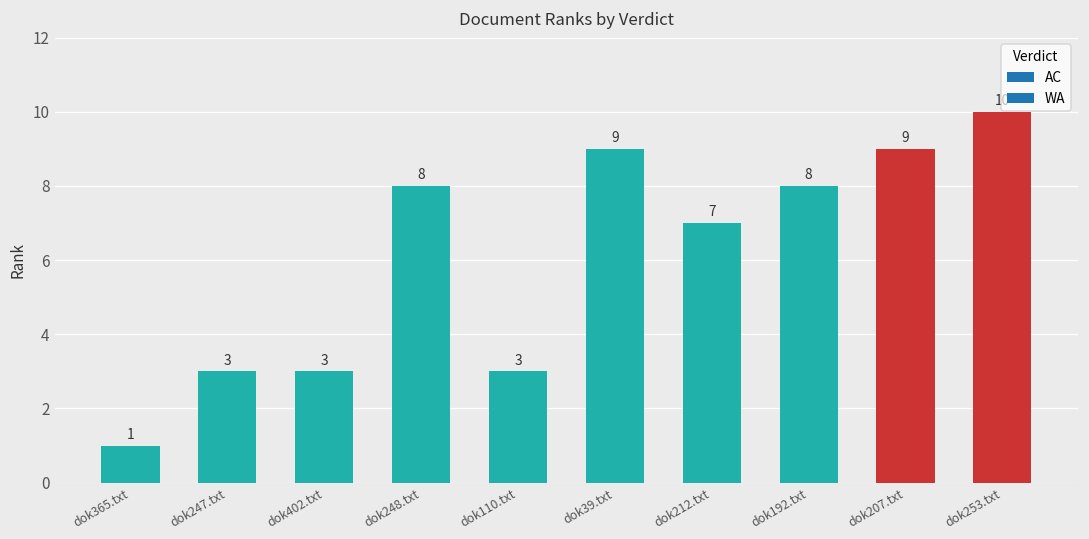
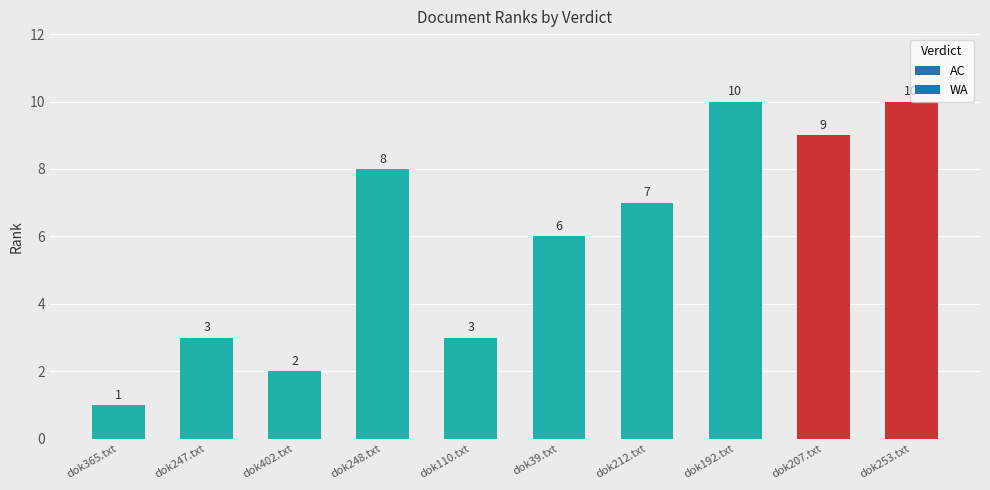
dok402.txt: 3 -> 2
dok39.txt: 9 -> 6
dok192.txt: 8 -> 10
